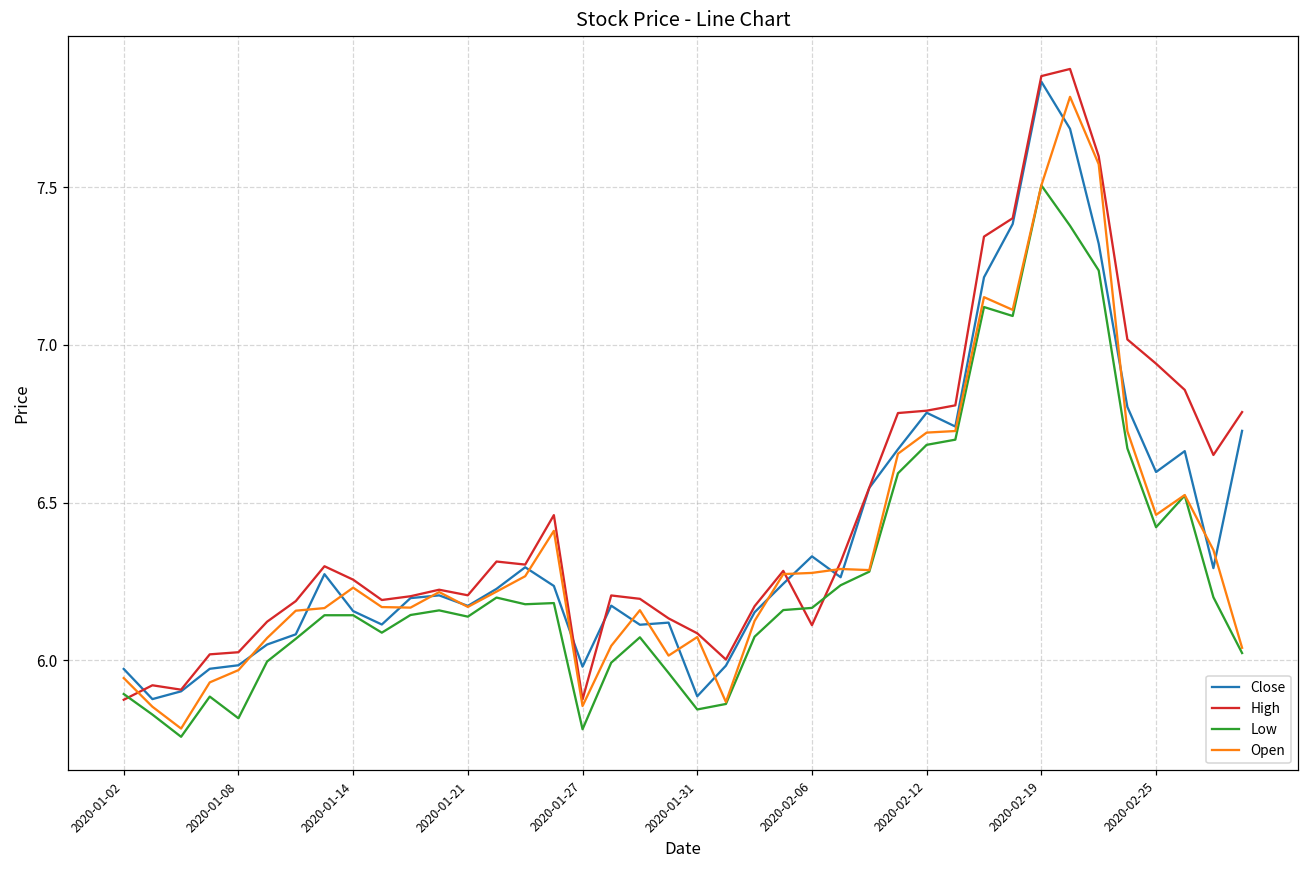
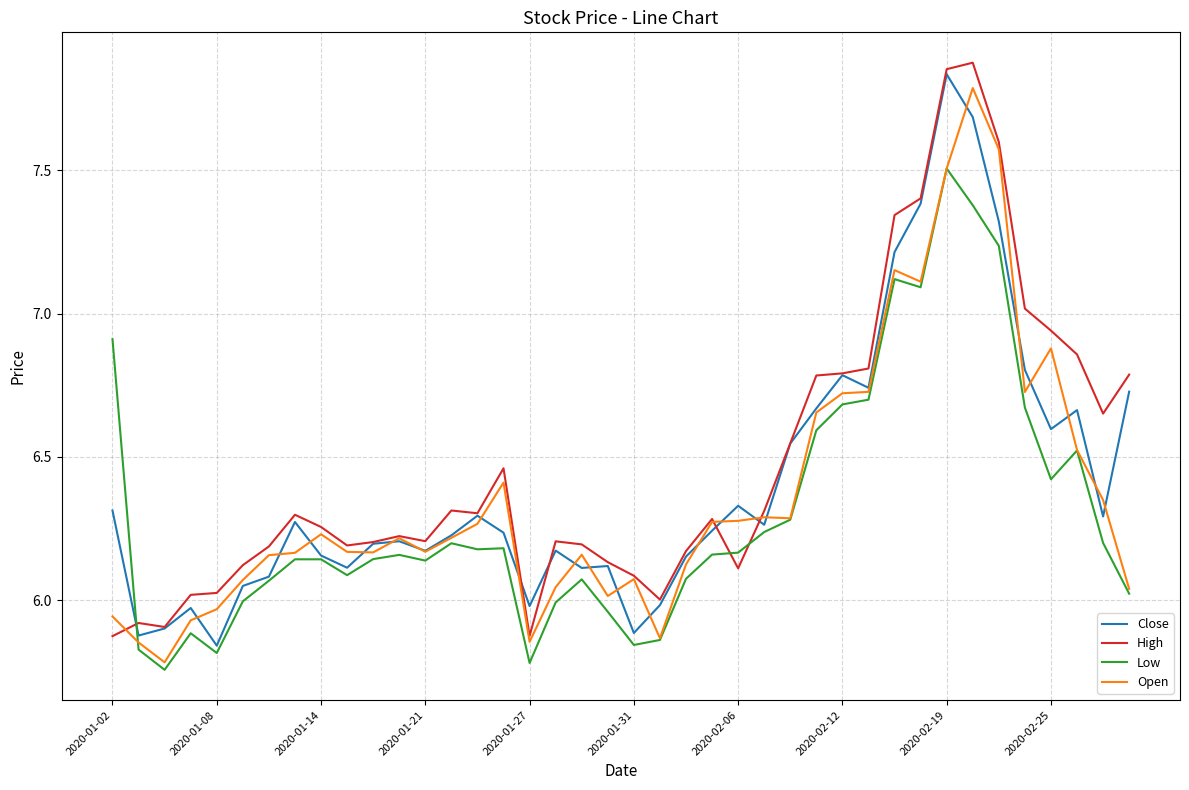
Close, 2020-01-02: 5.97 -> 6.31
Low, 2020-01-02: 5.89 -> 6.91
Close, 2020-01-08: 5.98 -> 5.84
Open, 2020-02-25: 6.46 -> 6.88
